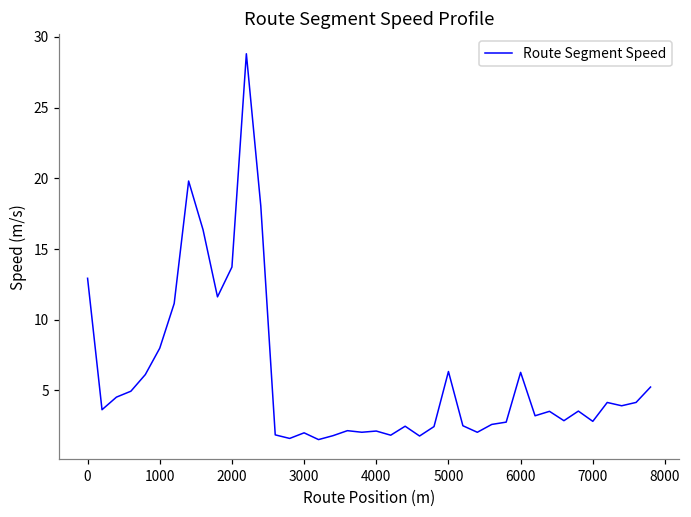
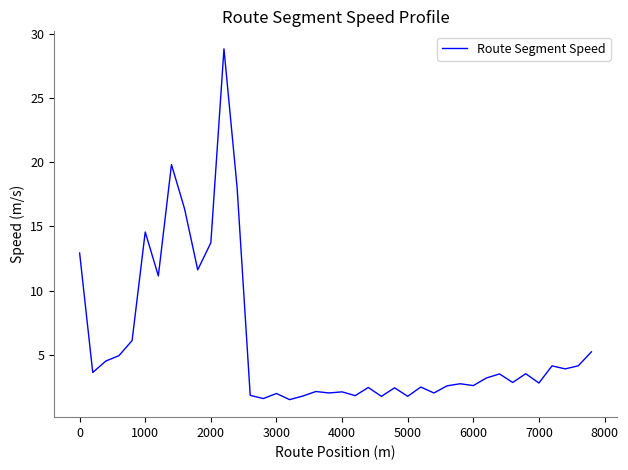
1000: 8.0 -> 14.6
5000: 6.3 -> 1.8
6000: 6.3 -> 2.6
